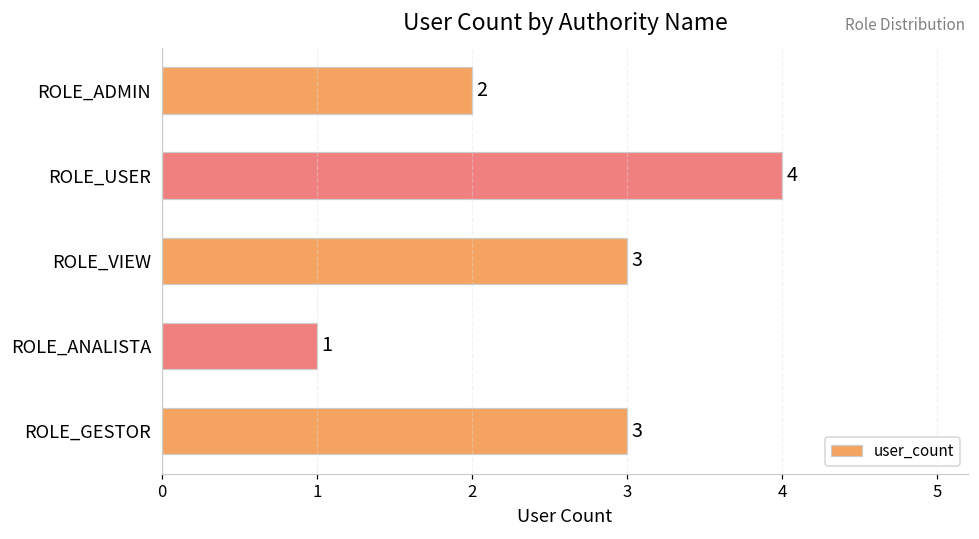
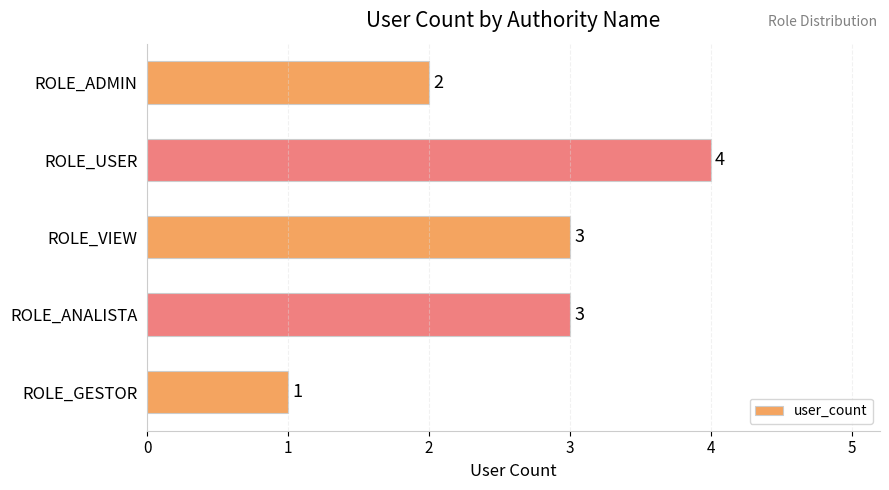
ROLE_ANALISTA: 1 -> 3
ROLE_GESTOR: 3 -> 1
